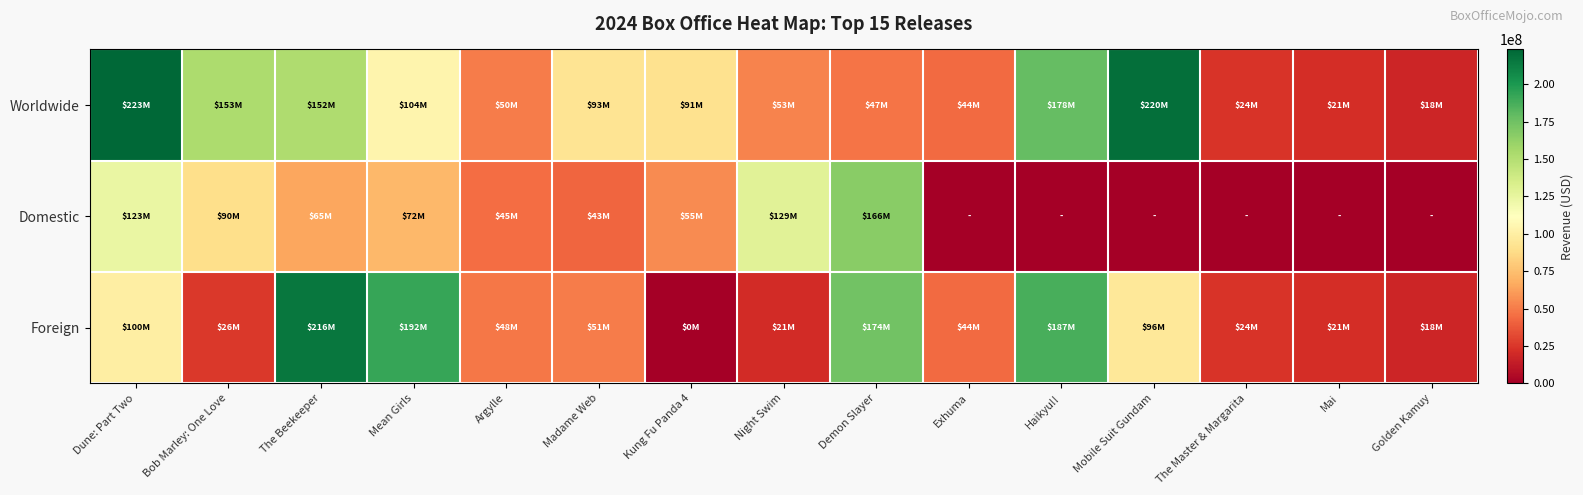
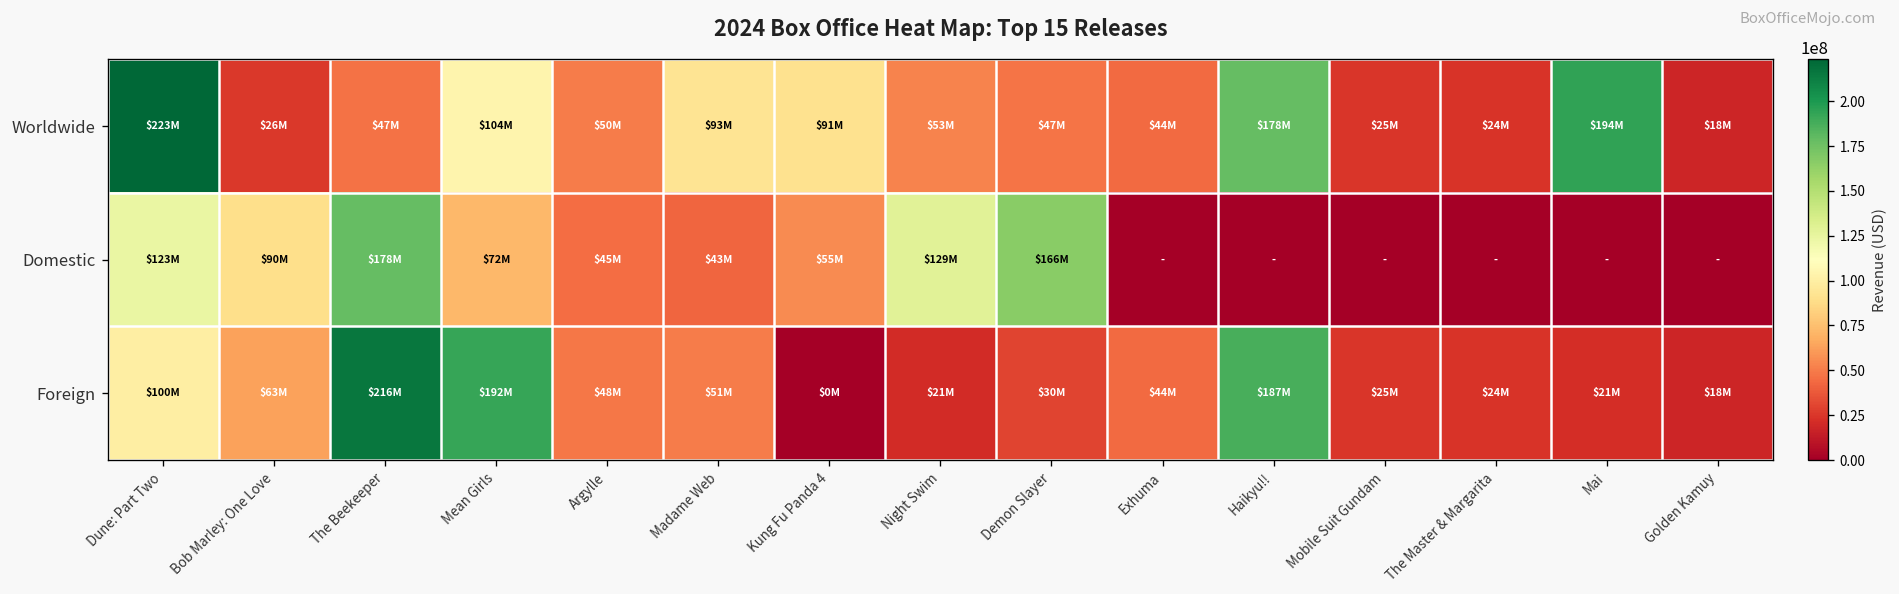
Worldwide, Bob Marley: One Love: $153M -> $26M
Worldwide, The Beekeeper: $152M -> $47M
Worldwide, Mobile Suit Gundam: $220M -> $25M
Worldwide, Mai: $21M -> $194M
Domestic, The Beekeeper: $65M -> $178M
Foreign, Bob Marley: One Love: $26M -> $63M
Foreign, Demon Slayer: $174M -> $30M
Foreign, Mobile Suit Gundam: $96M -> $25M
